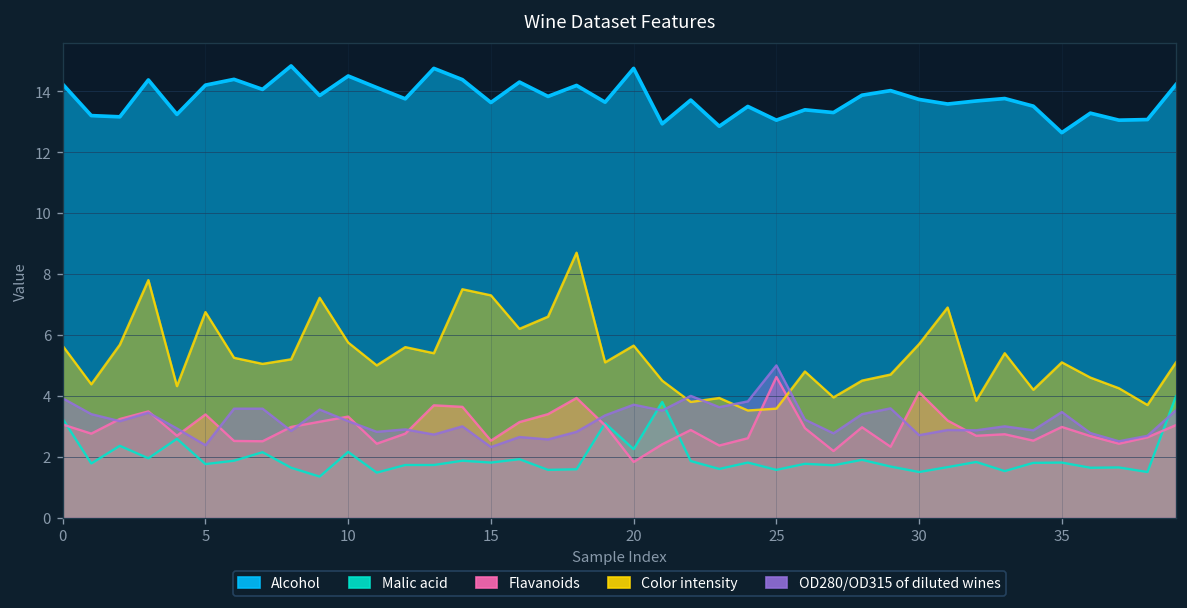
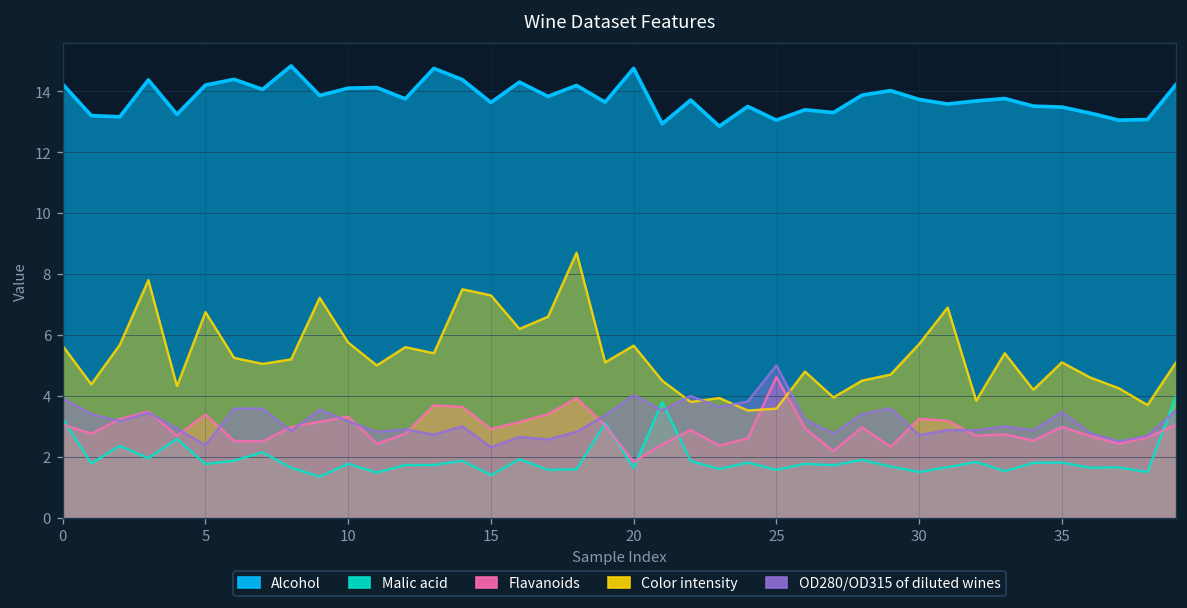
Alcohol, 10: 14.5 -> 14.1
Malic acid, 10: 2.2 -> 1.8
Malic acid, 15: 1.8 -> 1.4
Flavanoids, 15: 2.5 -> 2.9
Malic acid, 20: 2.3 -> 1.6
OD280/OD315 of diluted wines, 20: 3.7 -> 4.0
Flavanoids, 30: 4.1 -> 3.3
Alcohol, 35: 12.6 -> 13.5
